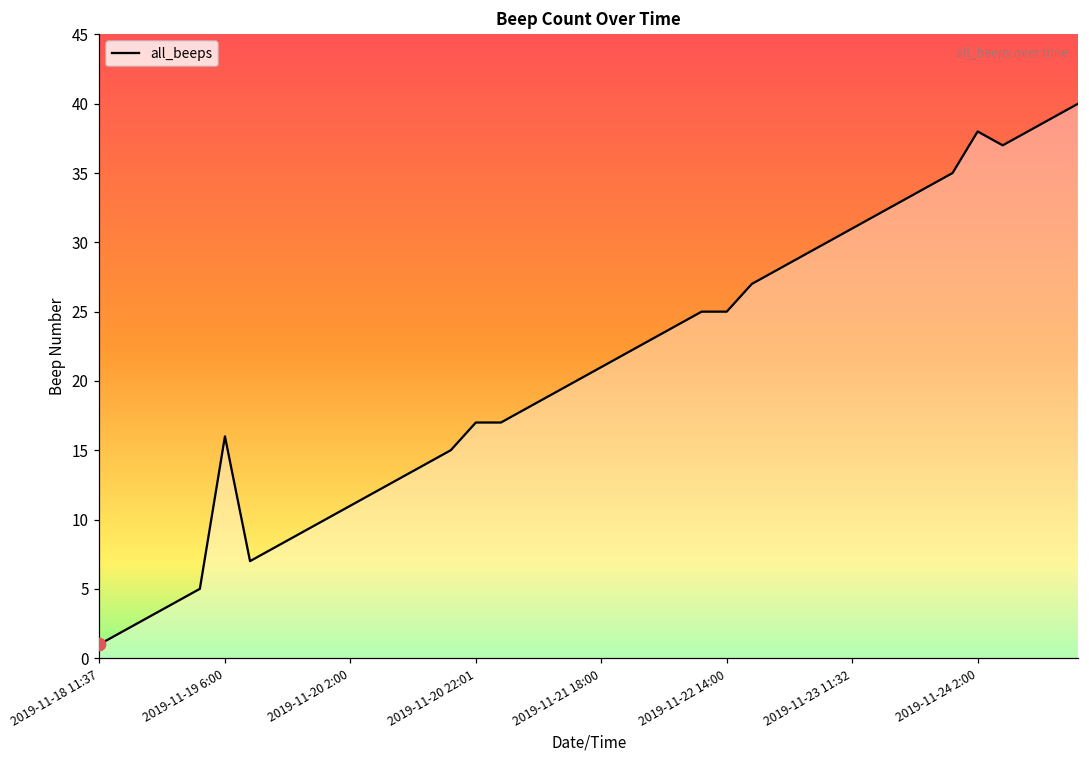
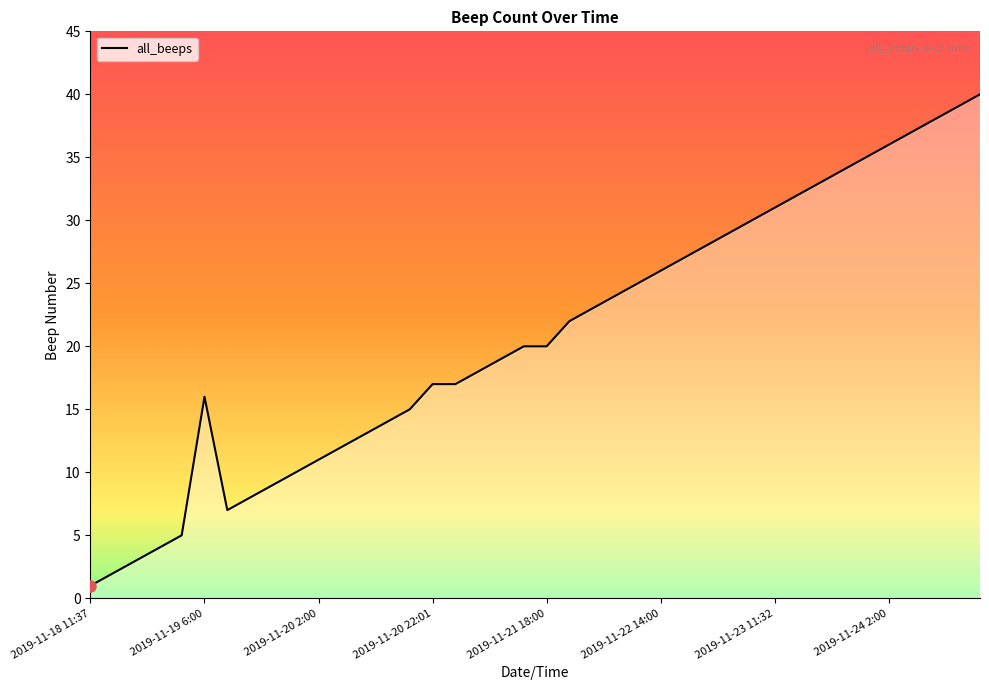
all_beeps, 2019-11-21 18:00: 21 -> 20
all_beeps, 2019-11-22 14:00: 25 -> 26
all_beeps, 2019-11-24 2:00: 38 -> 36
